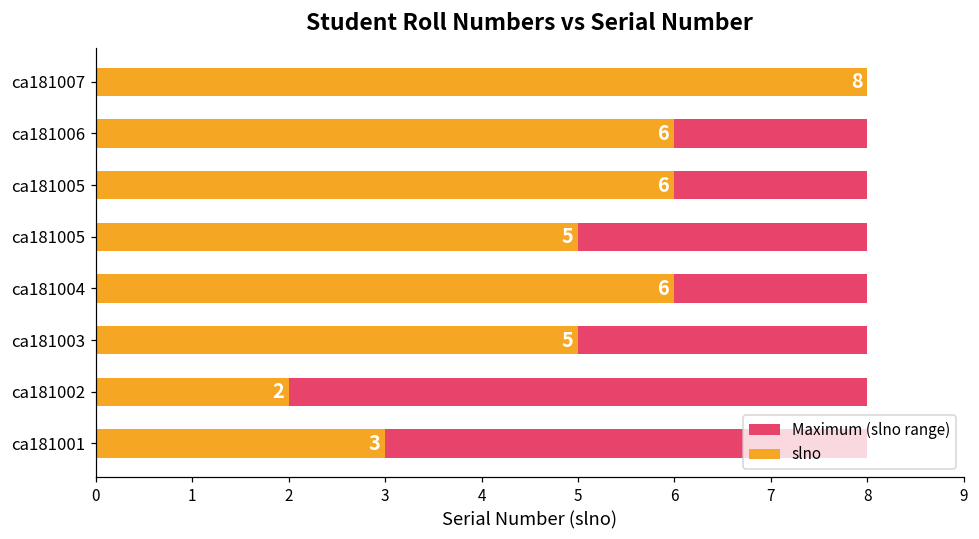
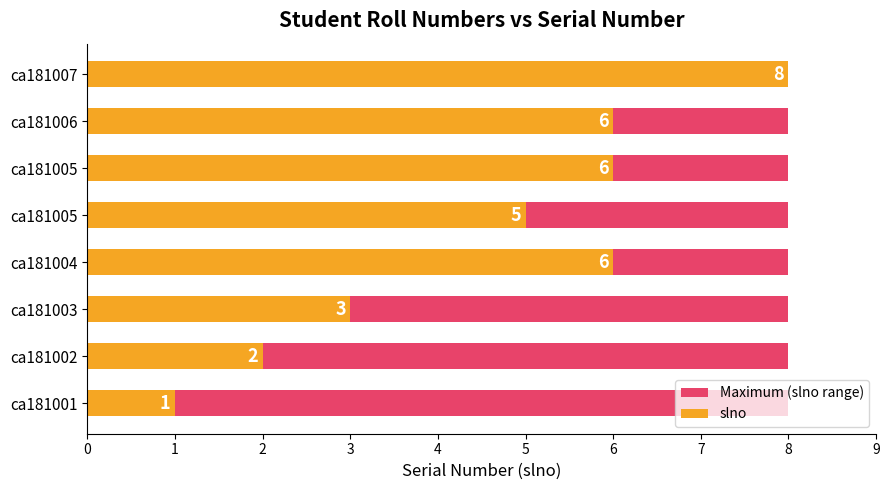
slno, ca181003: 5 -> 3
slno, ca181001: 3 -> 1
